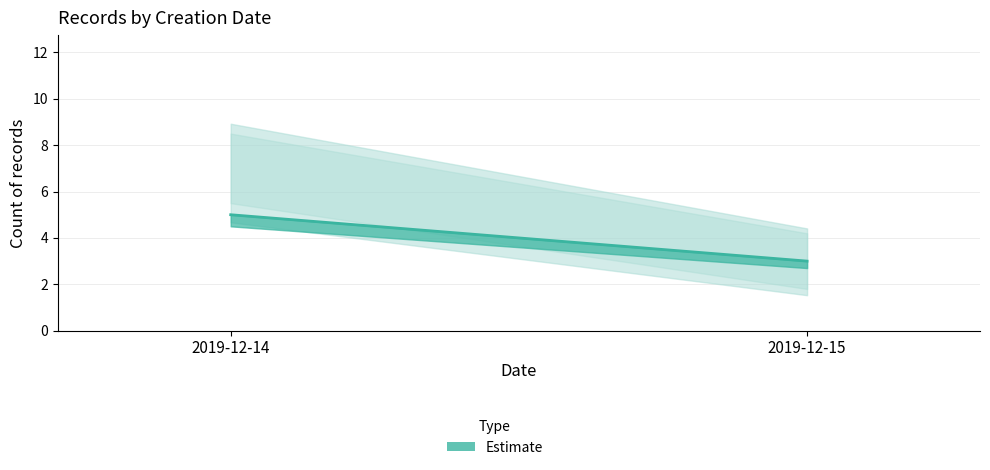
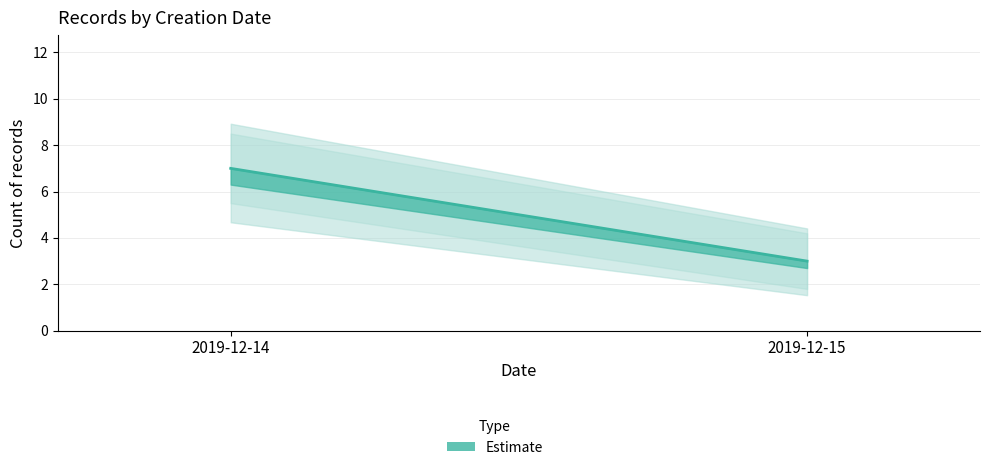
Estimate, 2019-12-14: 5 -> 7
